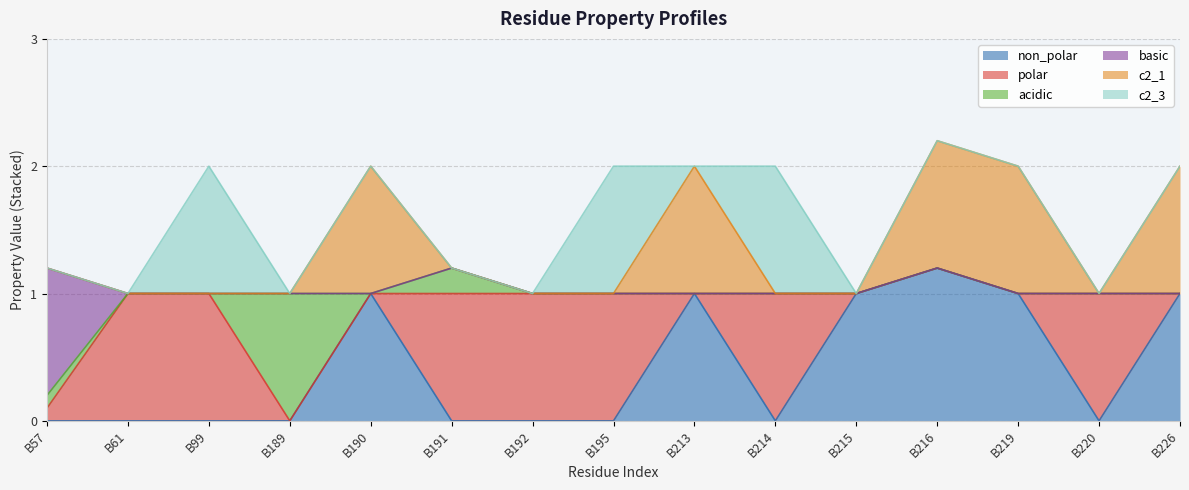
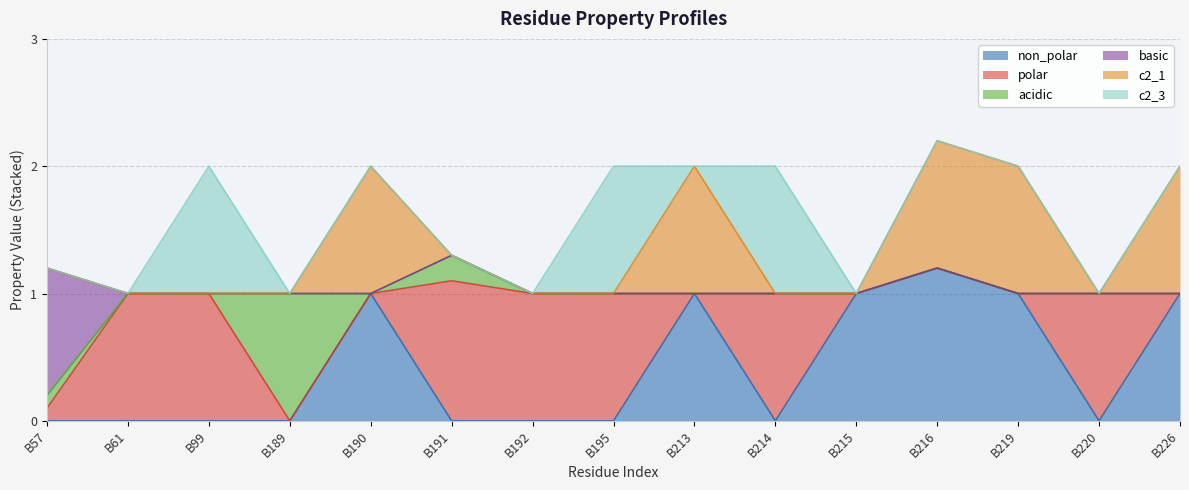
polar, B191: 1.0 -> 1.1
